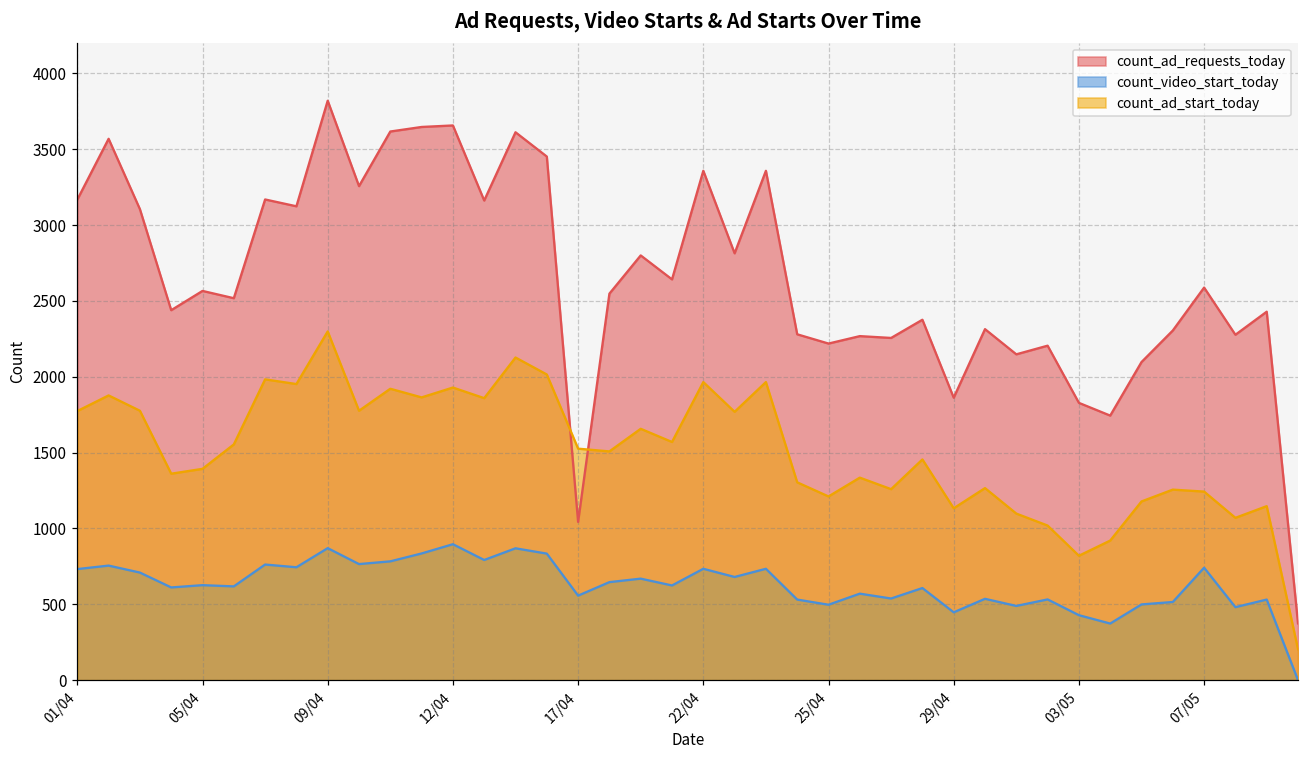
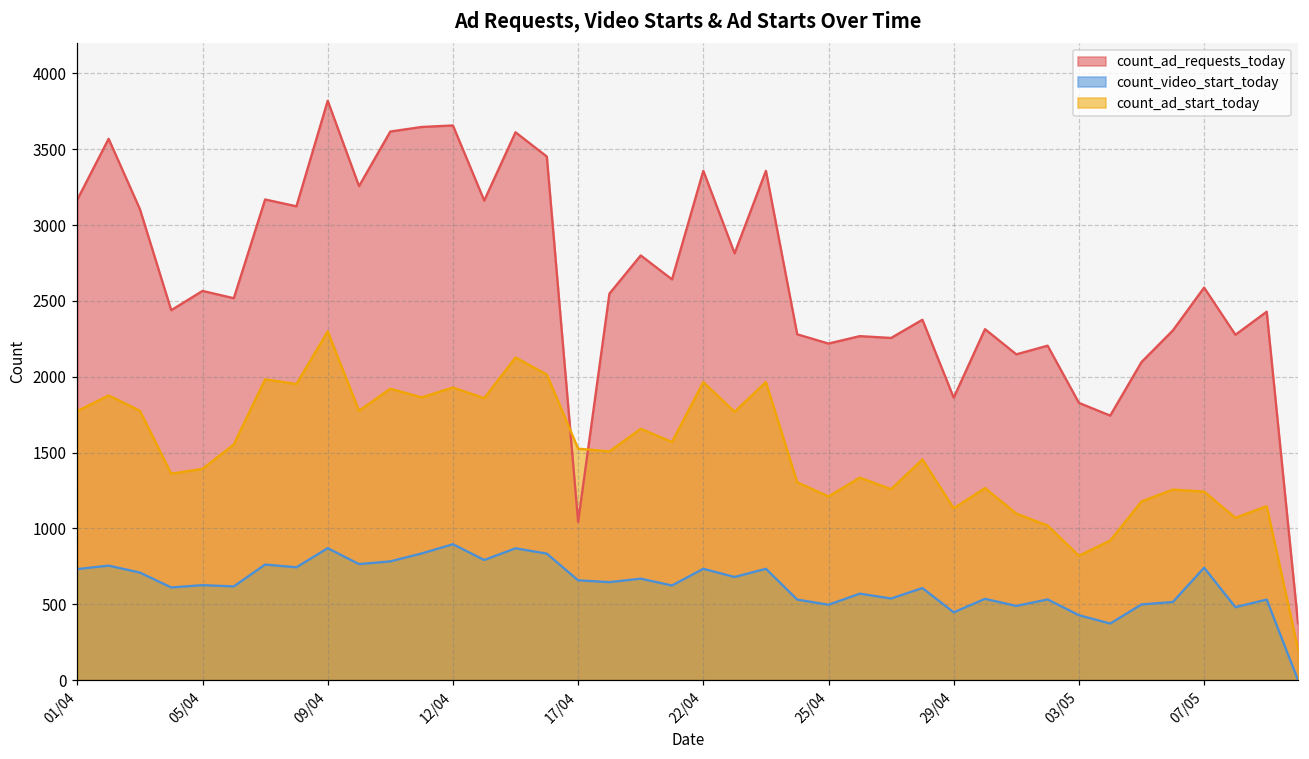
count_video_start_today, 17/04: 560 -> 660
